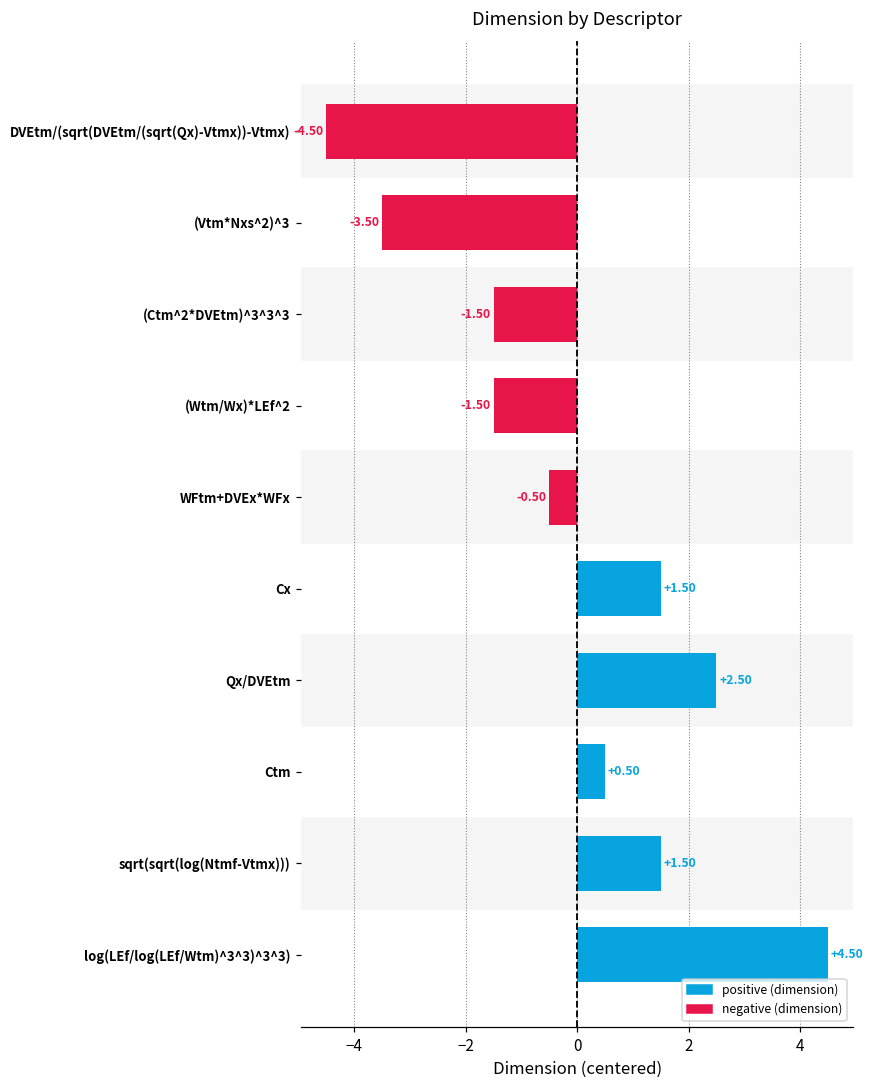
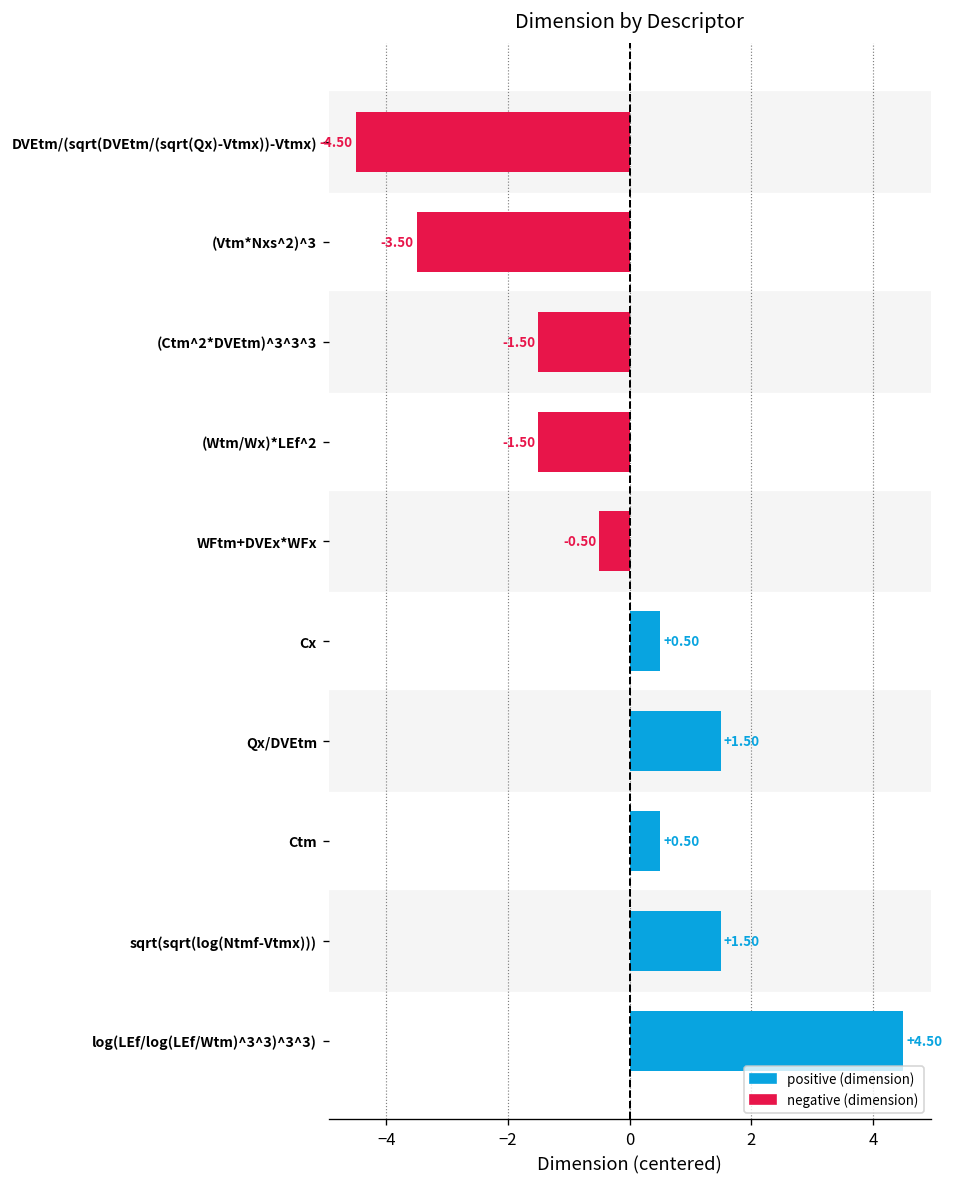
Cx: +1.50 -> +0.50
Qx/DVEtm: +2.50 -> +1.50
